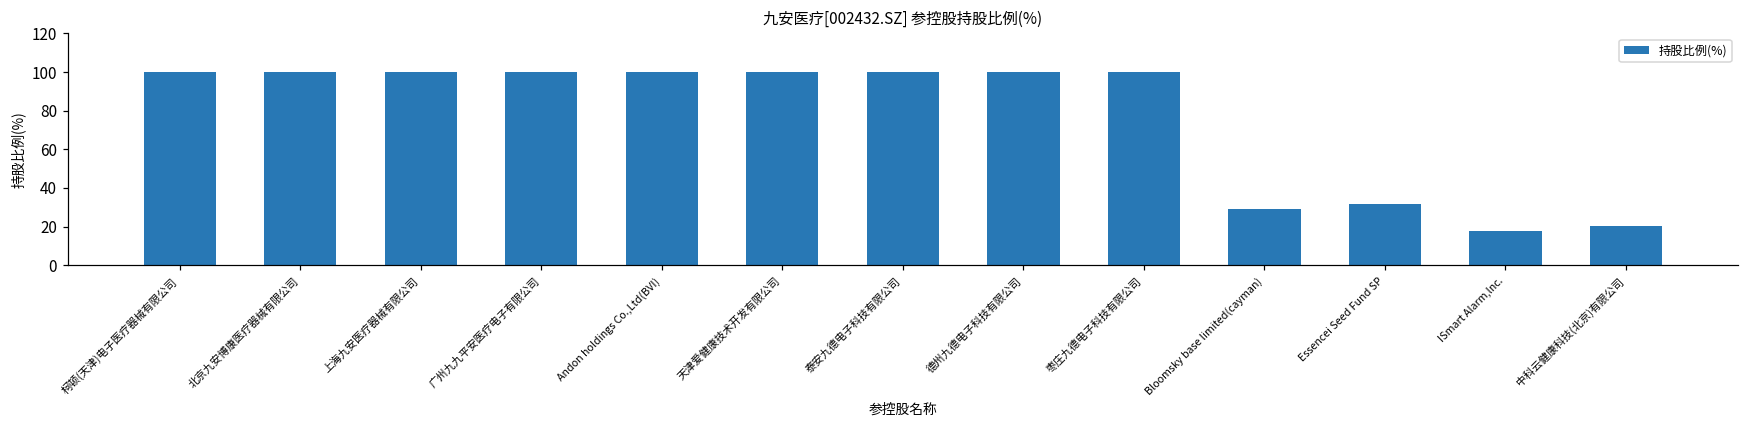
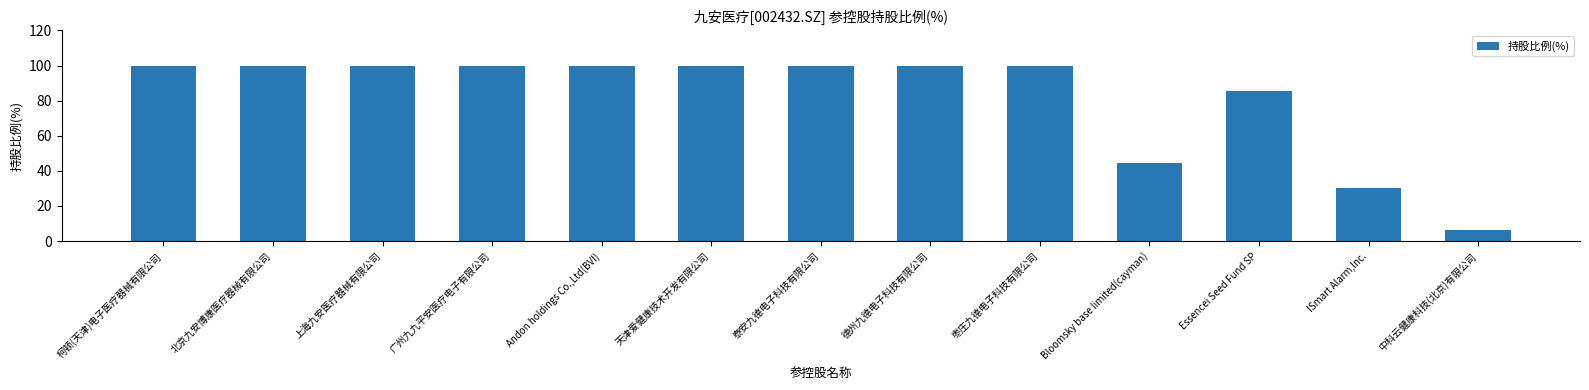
Bloomsky base limited(cayman): 29 -> 44
Essencei Seed Fund SP: 32 -> 85
ISmart Alarm,lnc.: 18 -> 30
中科云健康科技(北京)有限公司: 20 -> 6
